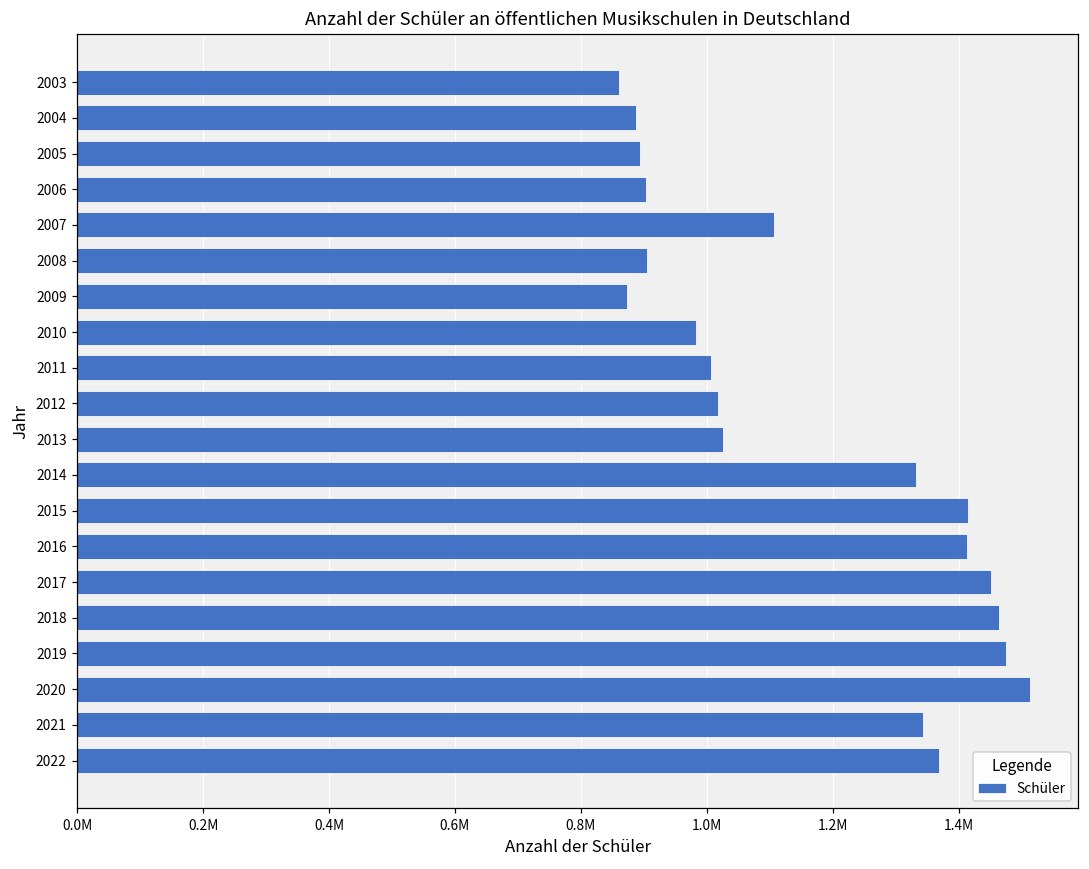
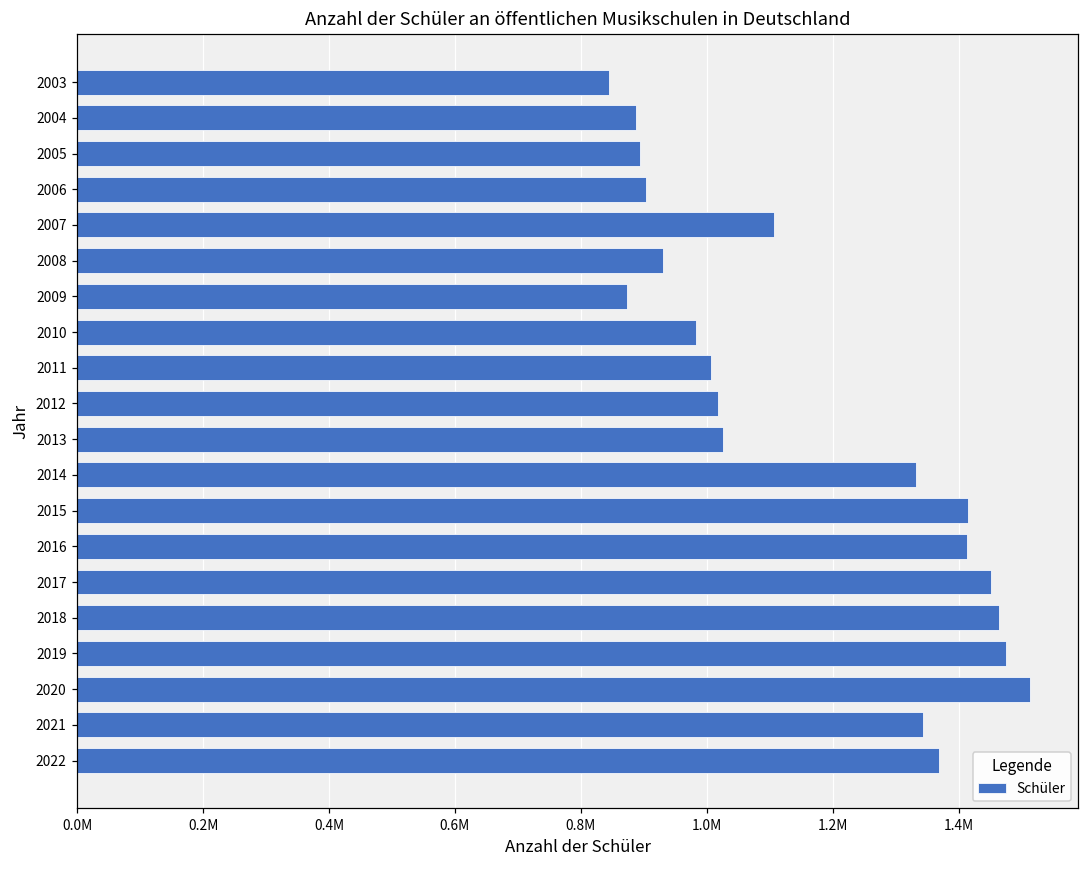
2003: 860000 -> 840000
2008: 900000 -> 930000
